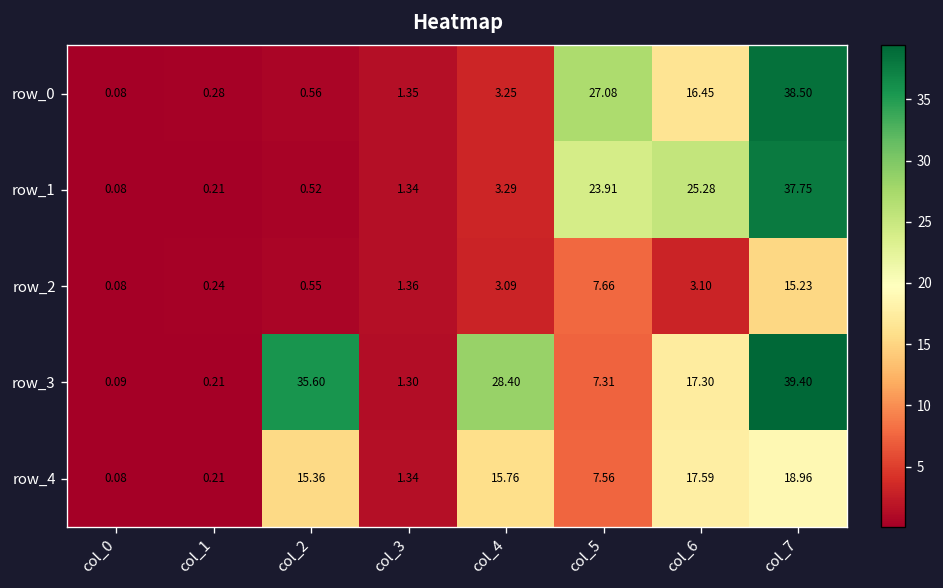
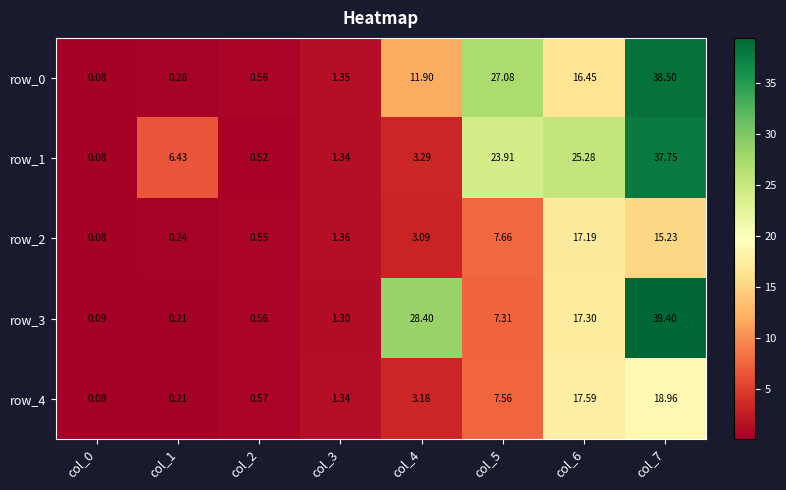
row_0, col_4: 3.25 -> 11.90
row_1, col_1: 0.21 -> 6.43
row_2, col_6: 3.10 -> 17.19
row_3, col_2: 35.60 -> 0.56
row_4, col_2: 15.36 -> 0.57
row_4, col_4: 15.76 -> 3.18
